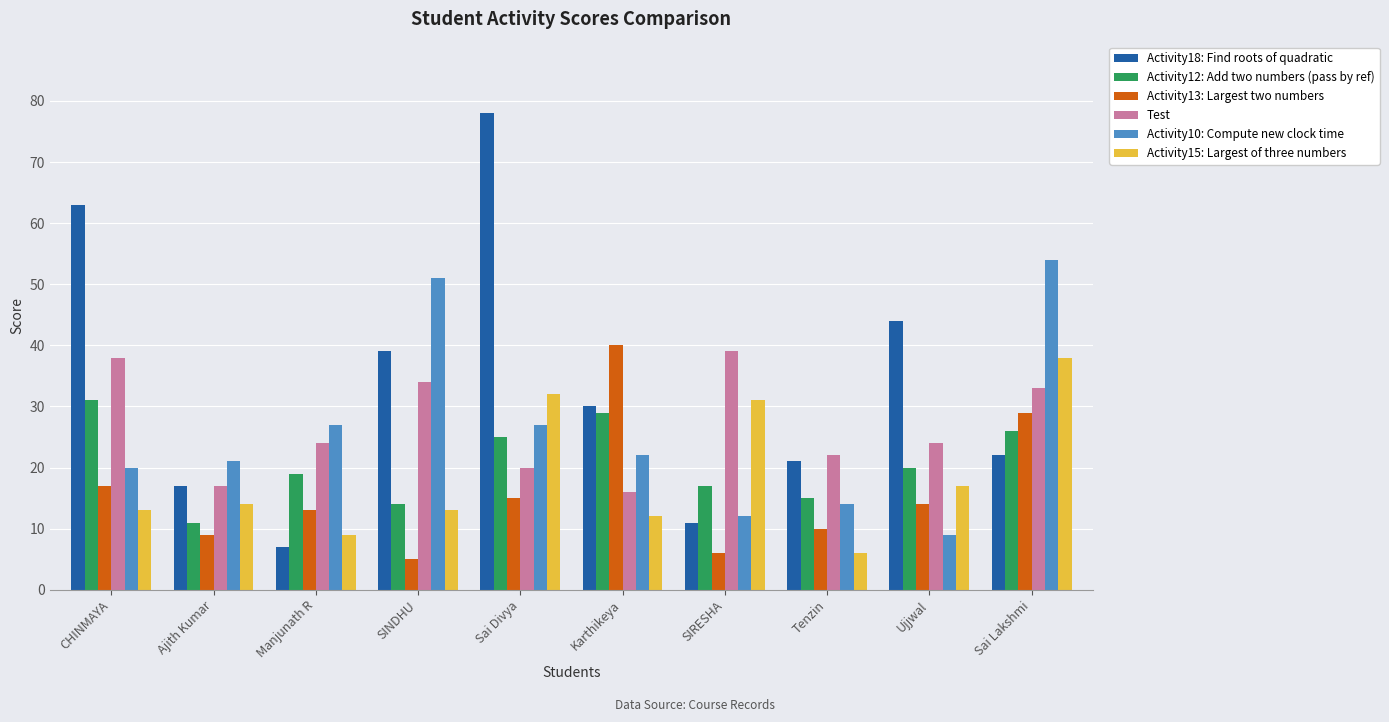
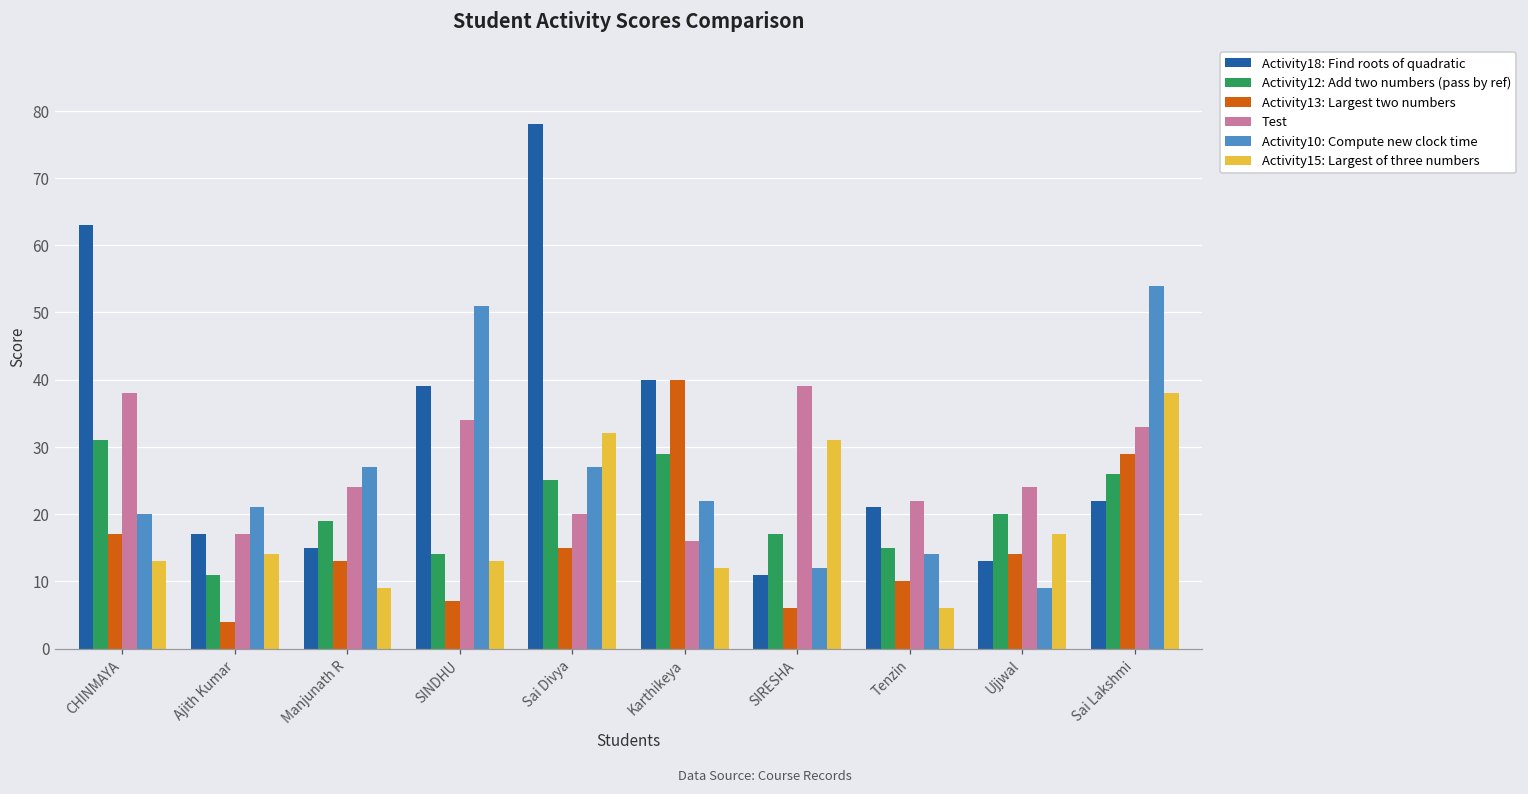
Activity13: Largest two numbers, Ajith Kumar: 9 -> 4
Activity18: Find roots of quadratic, Manjunath R: 7 -> 15
Activity13: Largest two numbers, SINDHU: 5 -> 7
Activity18: Find roots of quadratic, Karthikeya: 30 -> 40
Activity18: Find roots of quadratic, Ujjwal: 44 -> 13
